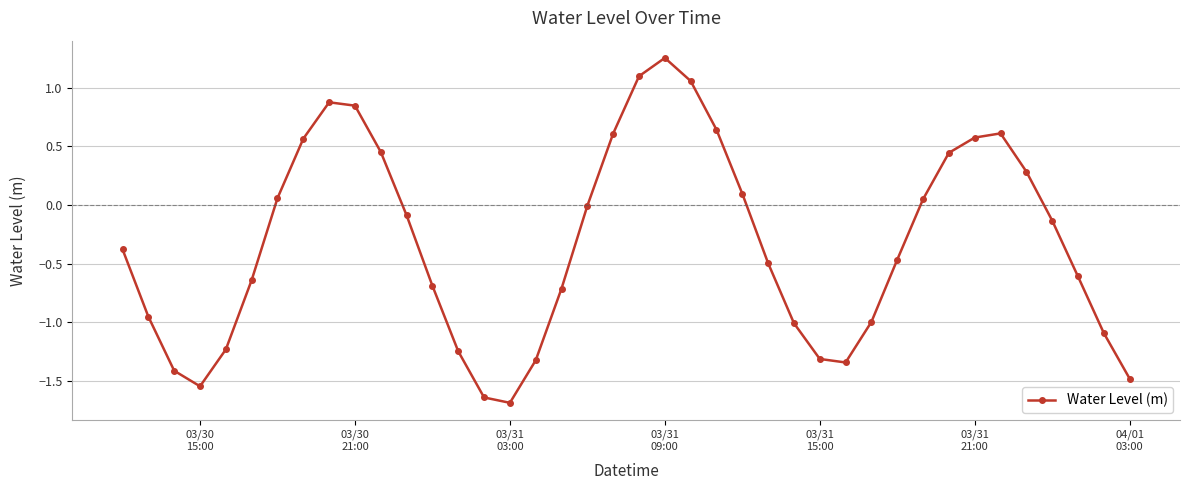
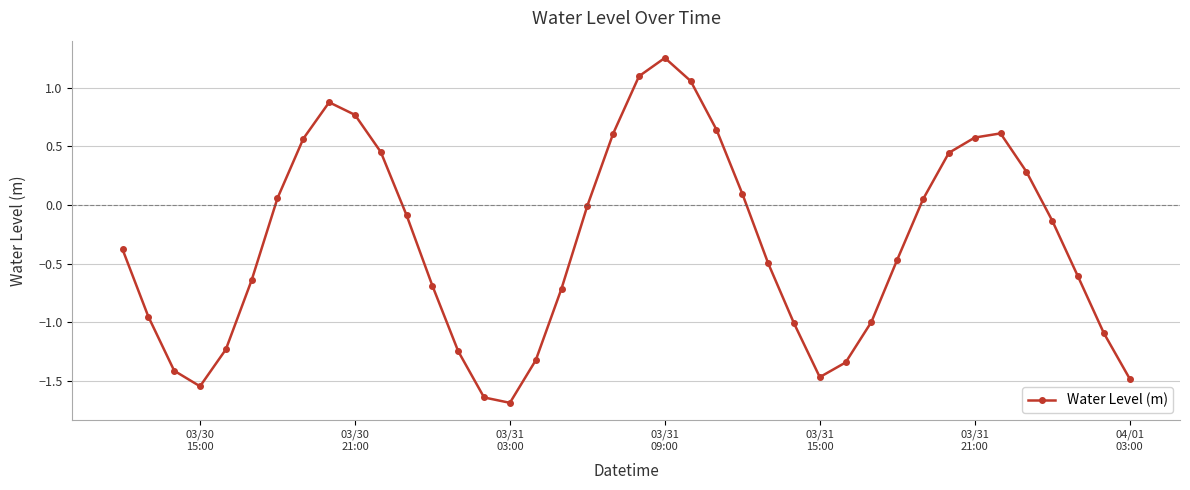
03/30 21:00: 0.85 -> 0.77
03/31 15:00: -1.31 -> -1.47
